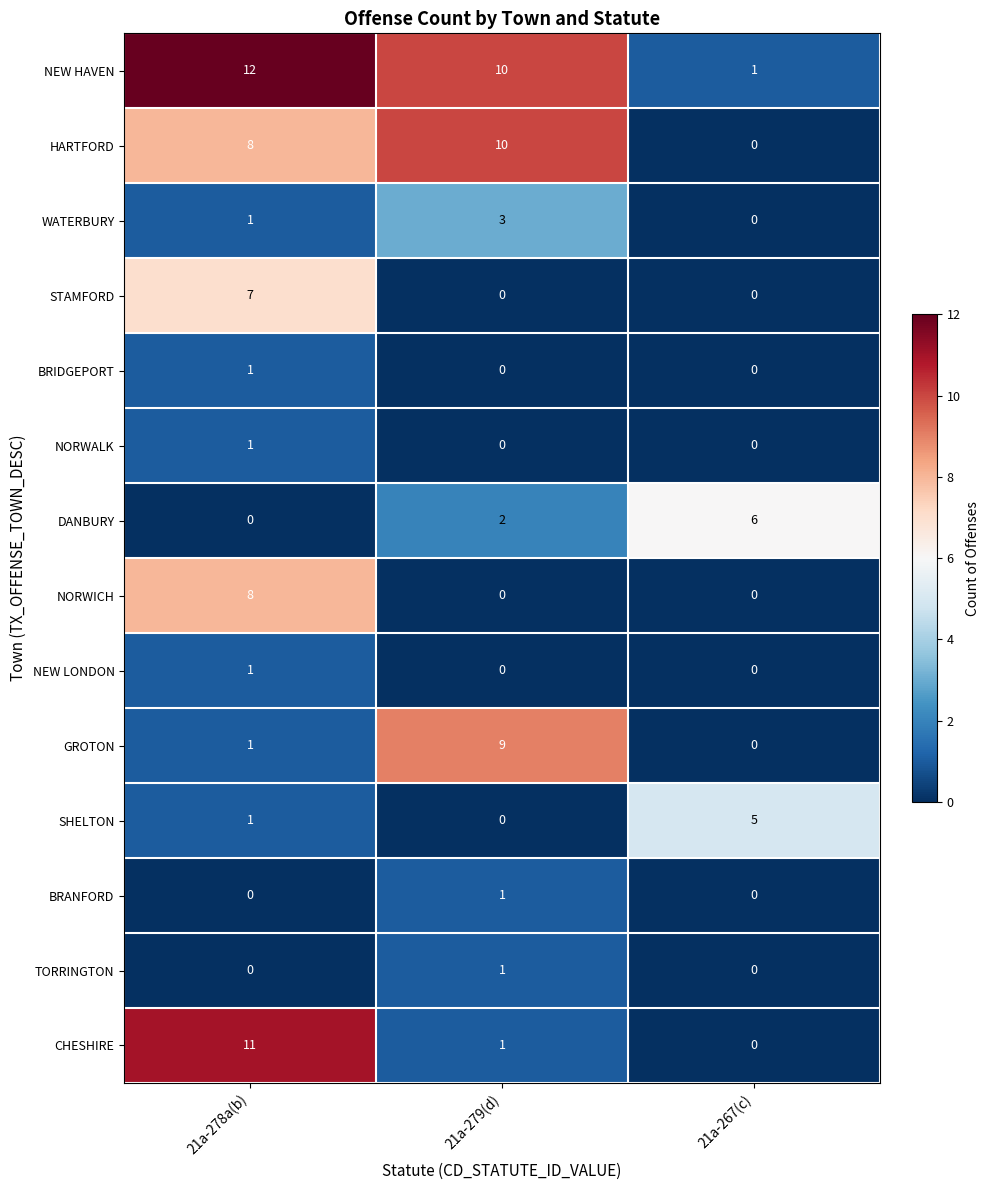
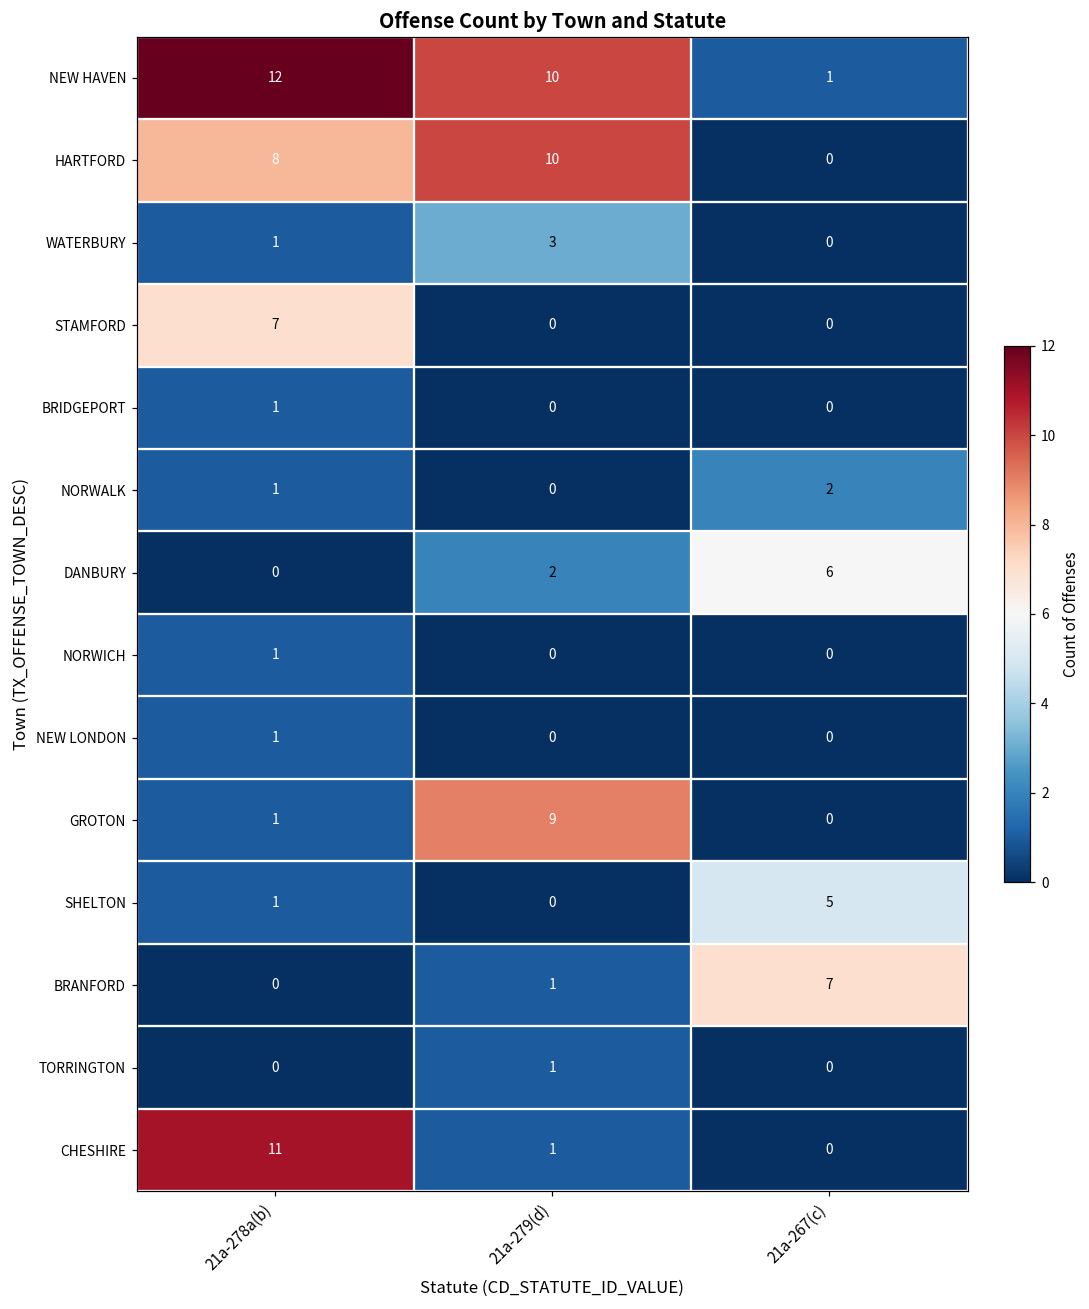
NORWALK, 21a-267(c): 0 -> 2
NORWICH, 21a-278a(b): 8 -> 1
BRANFORD, 21a-267(c): 0 -> 7
